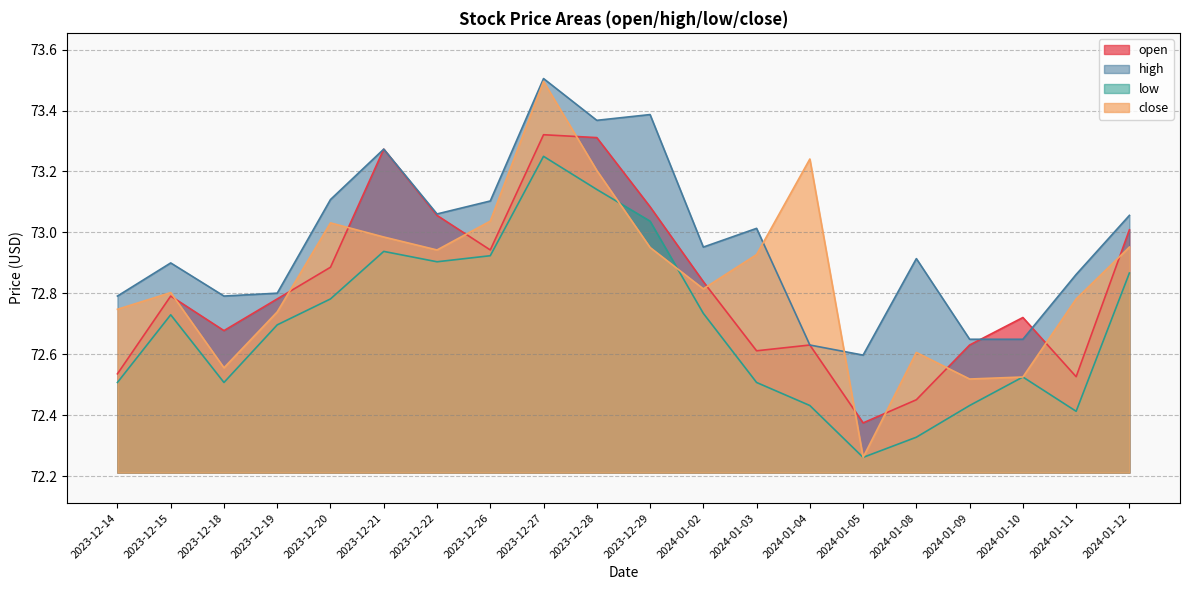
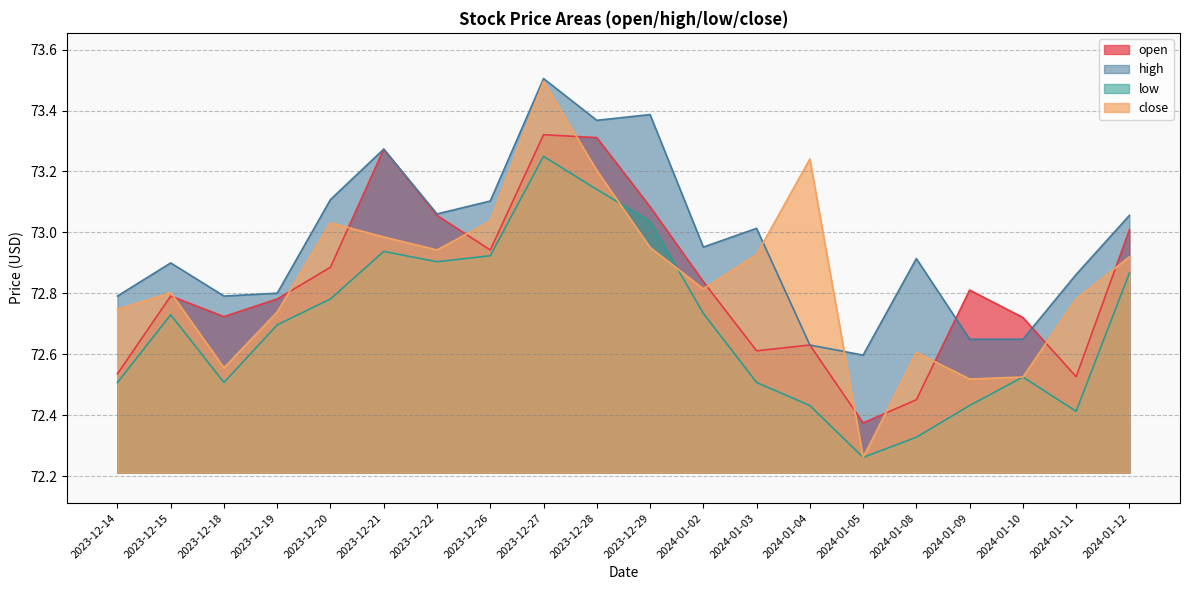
open, 2023-12-18: 72.68 -> 72.72
open, 2024-01-09: 72.63 -> 72.81
close, 2024-01-12: 72.95 -> 72.92
